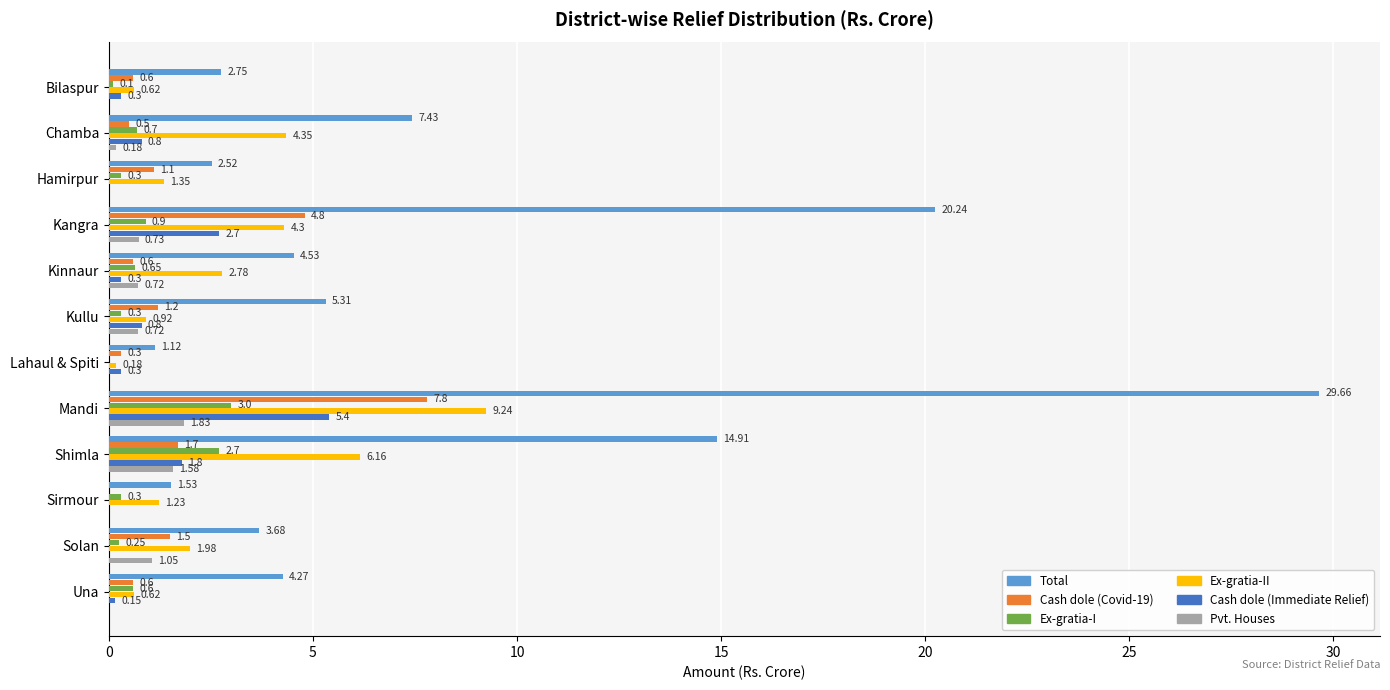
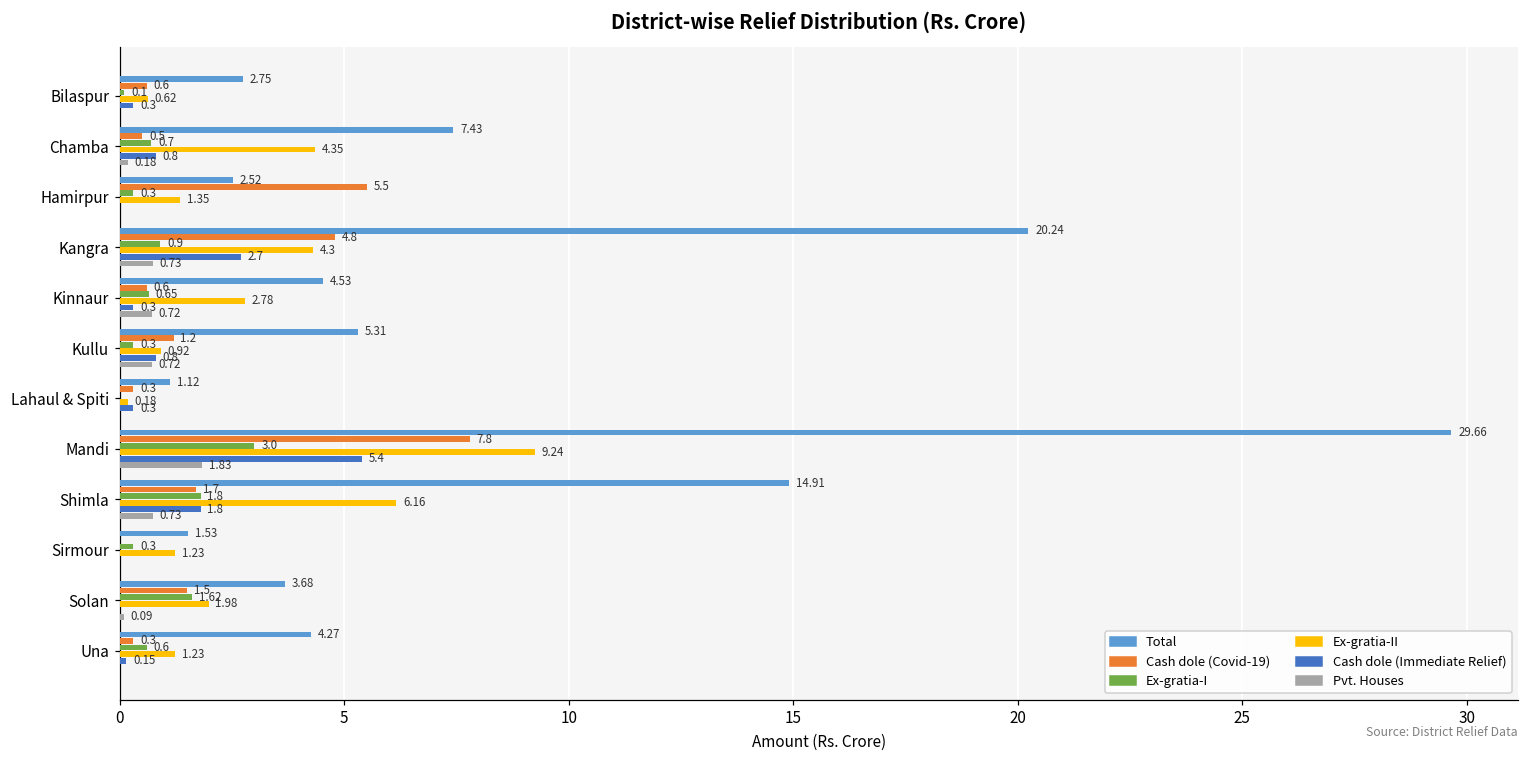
Cash dole (Covid-19), Hamirpur: 1.1 -> 5.5
Ex-gratia-I, Shimla: 2.7 -> 1.8
Pvt. Houses, Shimla: 1.58 -> 0.73
Ex-gratia-I, Solan: 0.25 -> 1.62
Pvt. Houses, Solan: 1.05 -> 0.09
Cash dole (Covid-19), Una: 0.6 -> 0.3
Ex-gratia-II, Una: 0.62 -> 1.23
